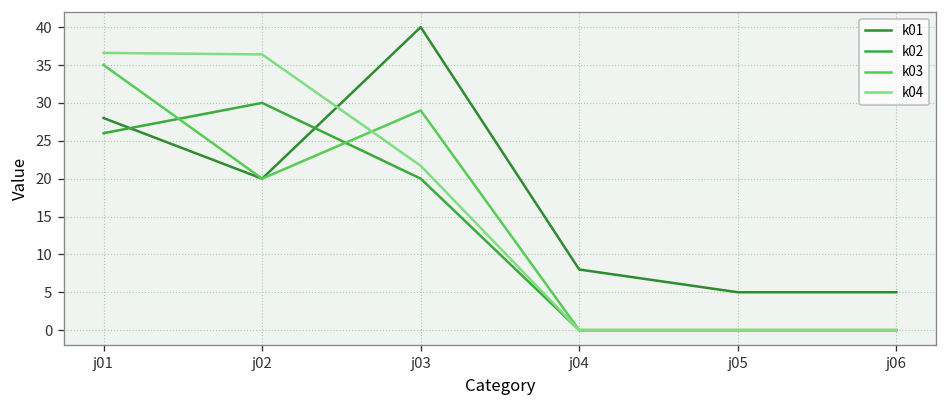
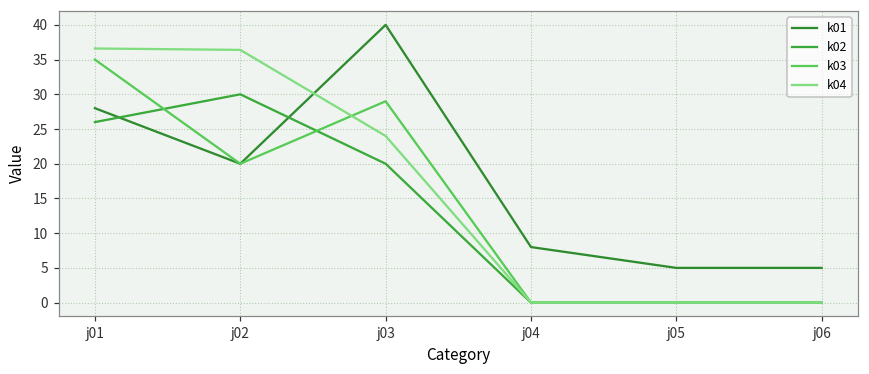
k04, j03: 22 -> 24
